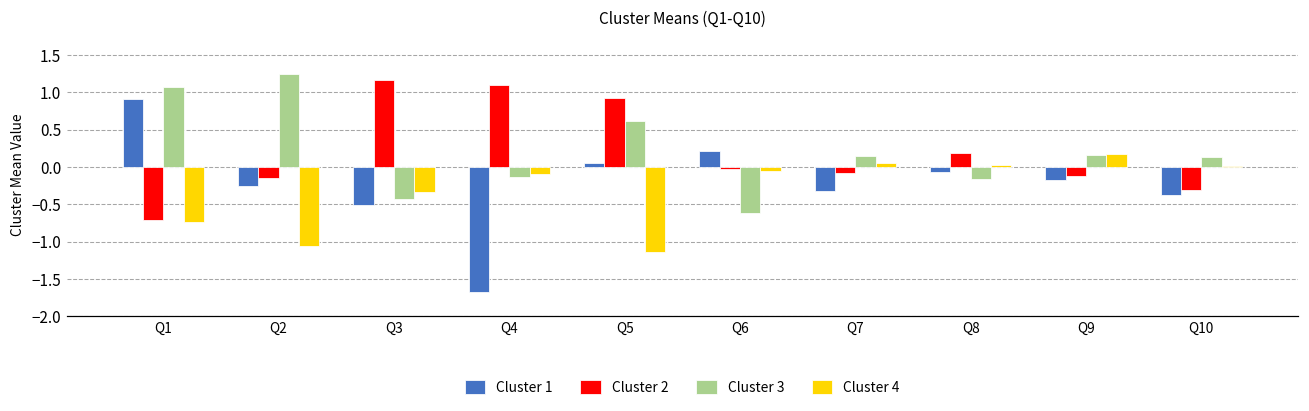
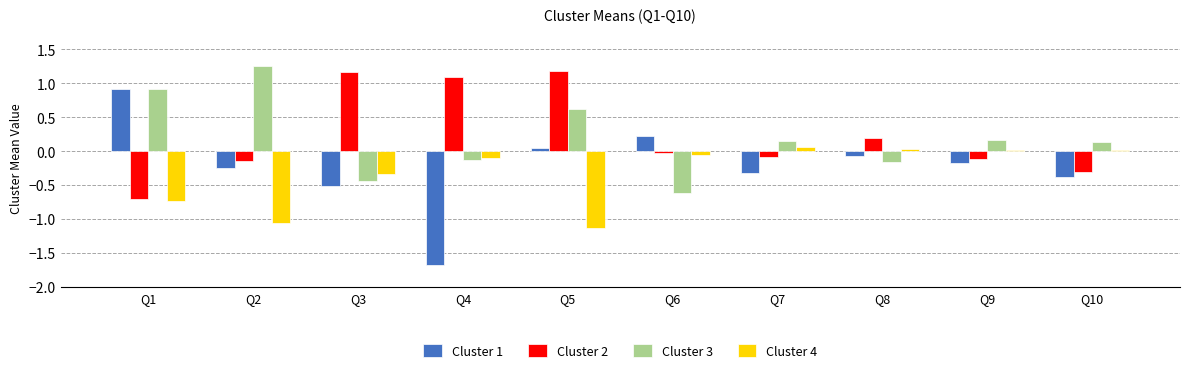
Cluster 3, Q1: 1.1 -> 0.9
Cluster 2, Q5: 0.9 -> 1.2
Cluster 4, Q9: 0.2 -> 0.0
